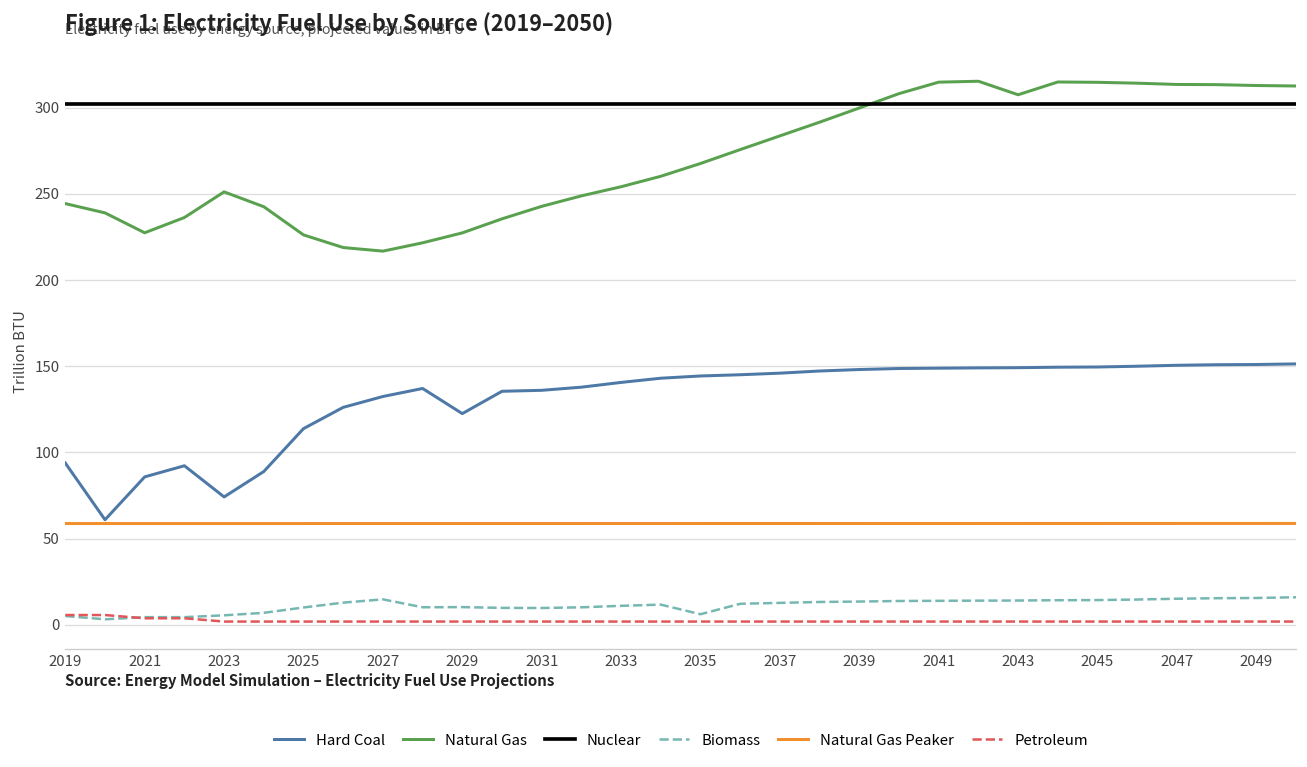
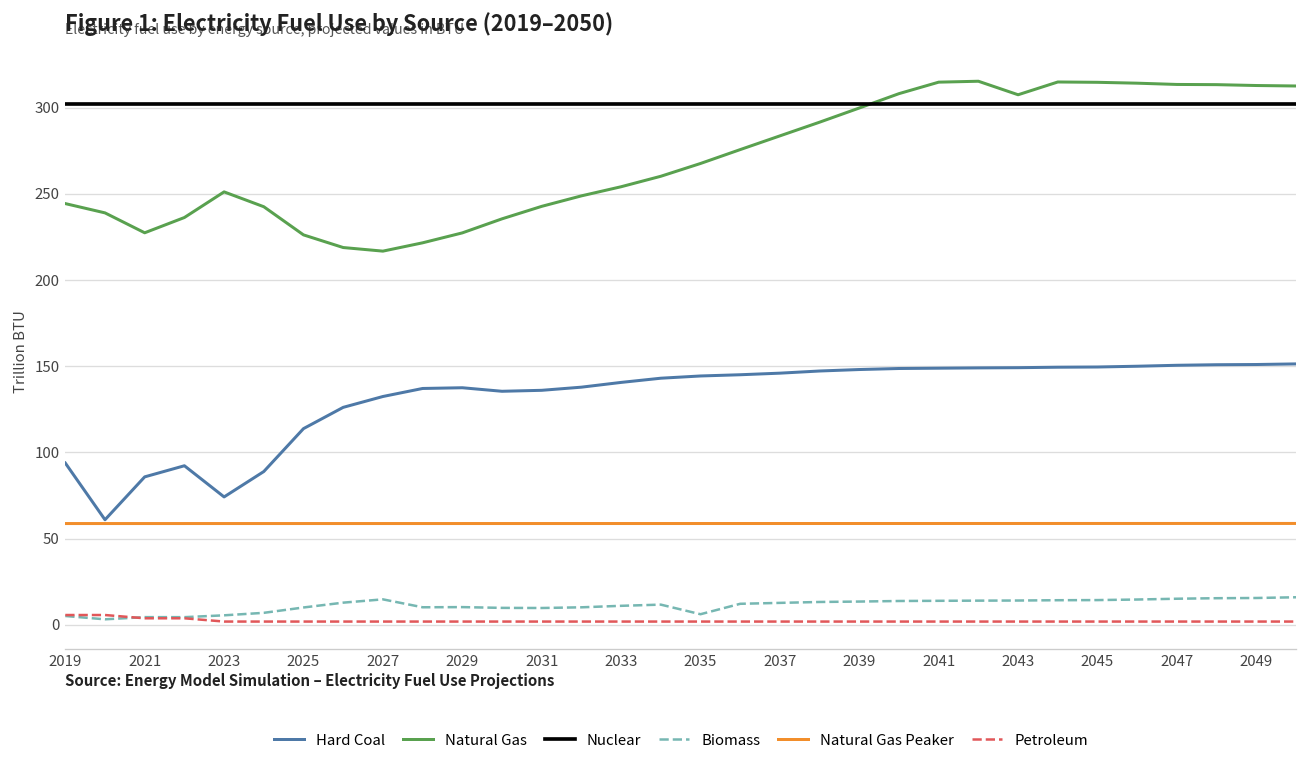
Hard Coal, 2029: 122 -> 137
